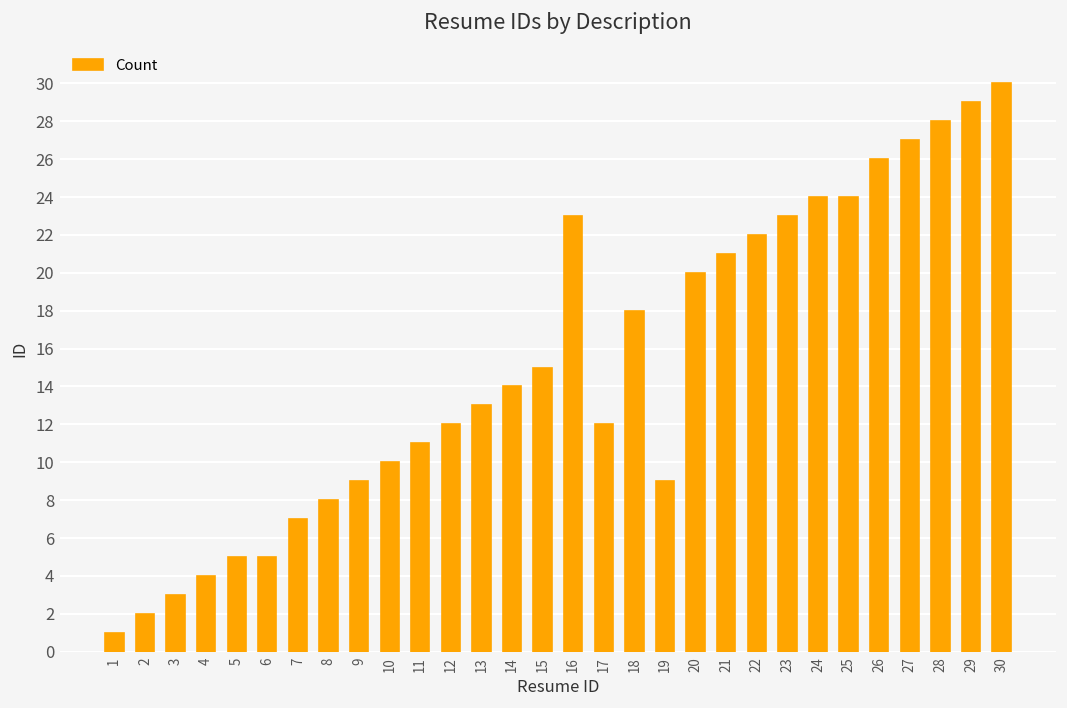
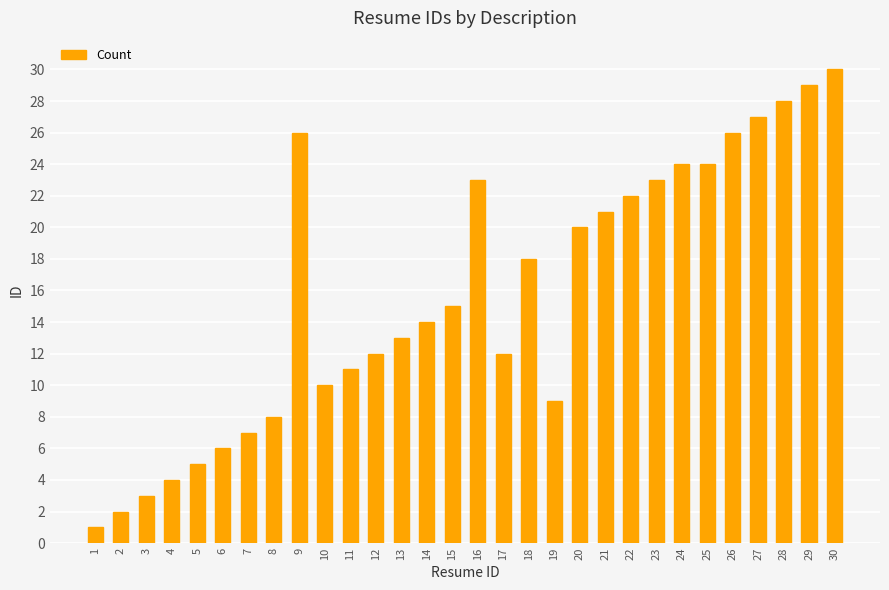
6: 5 -> 6
9: 9 -> 26
